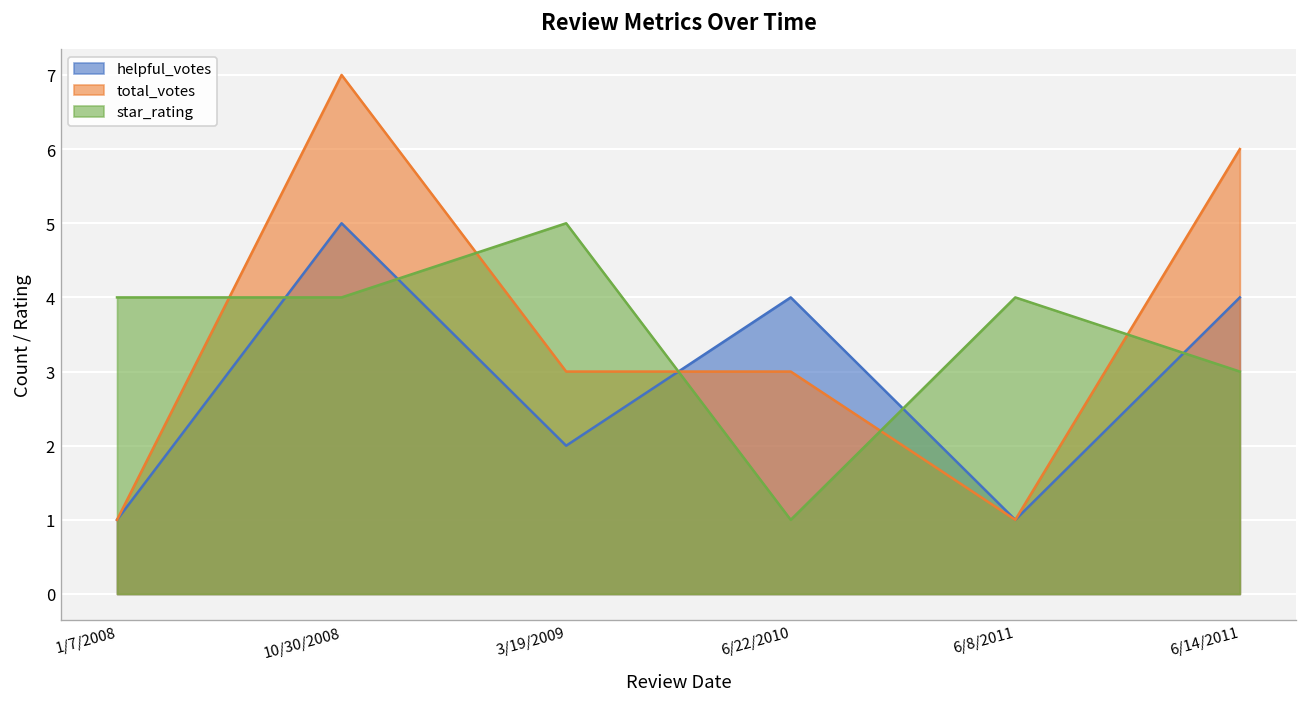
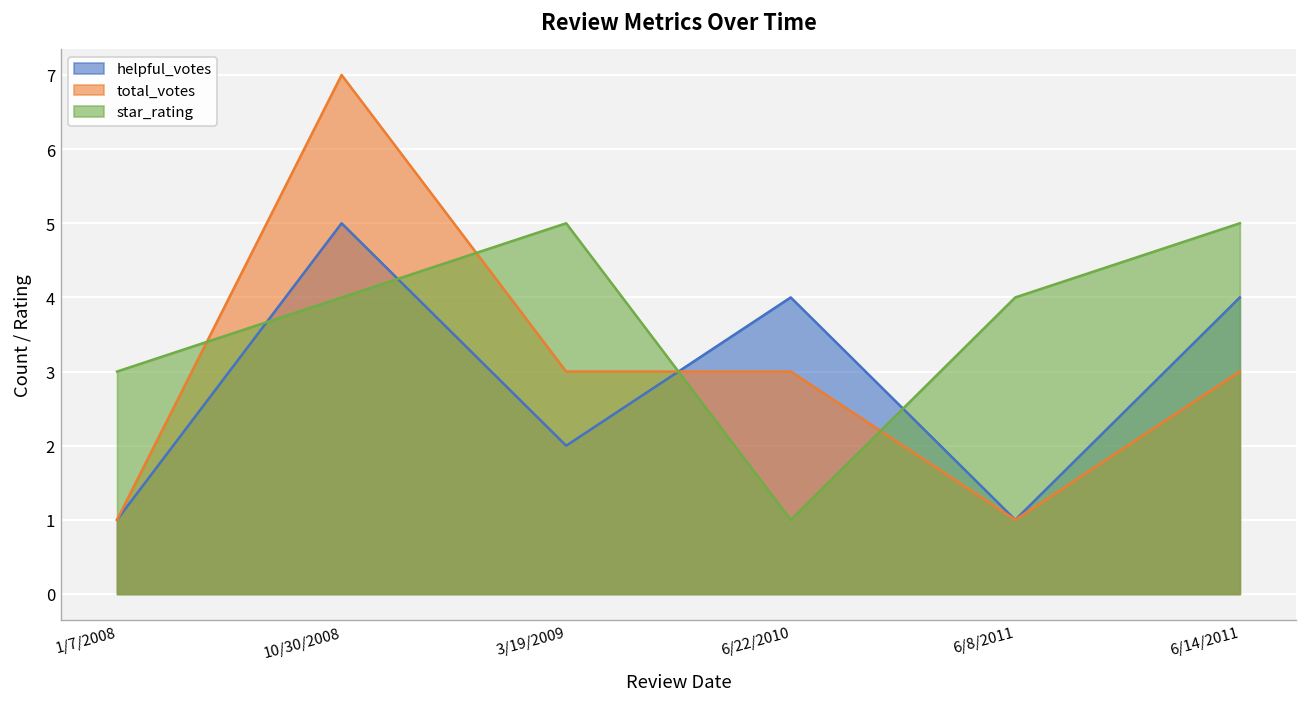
star_rating, 1/7/2008: 4 -> 3
total_votes, 6/14/2011: 6 -> 3
star_rating, 6/14/2011: 3 -> 5
